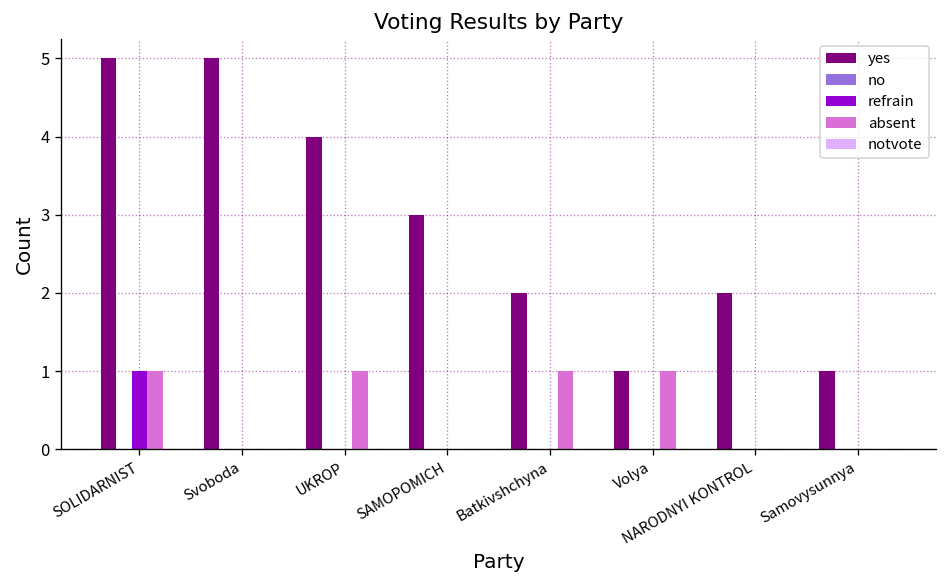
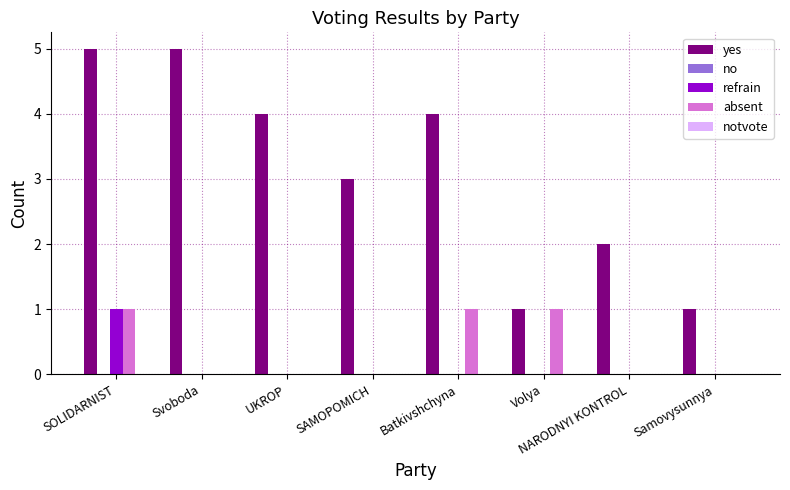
absent, UKROP: 1 -> 0
yes, Batkivshchyna: 2 -> 4
